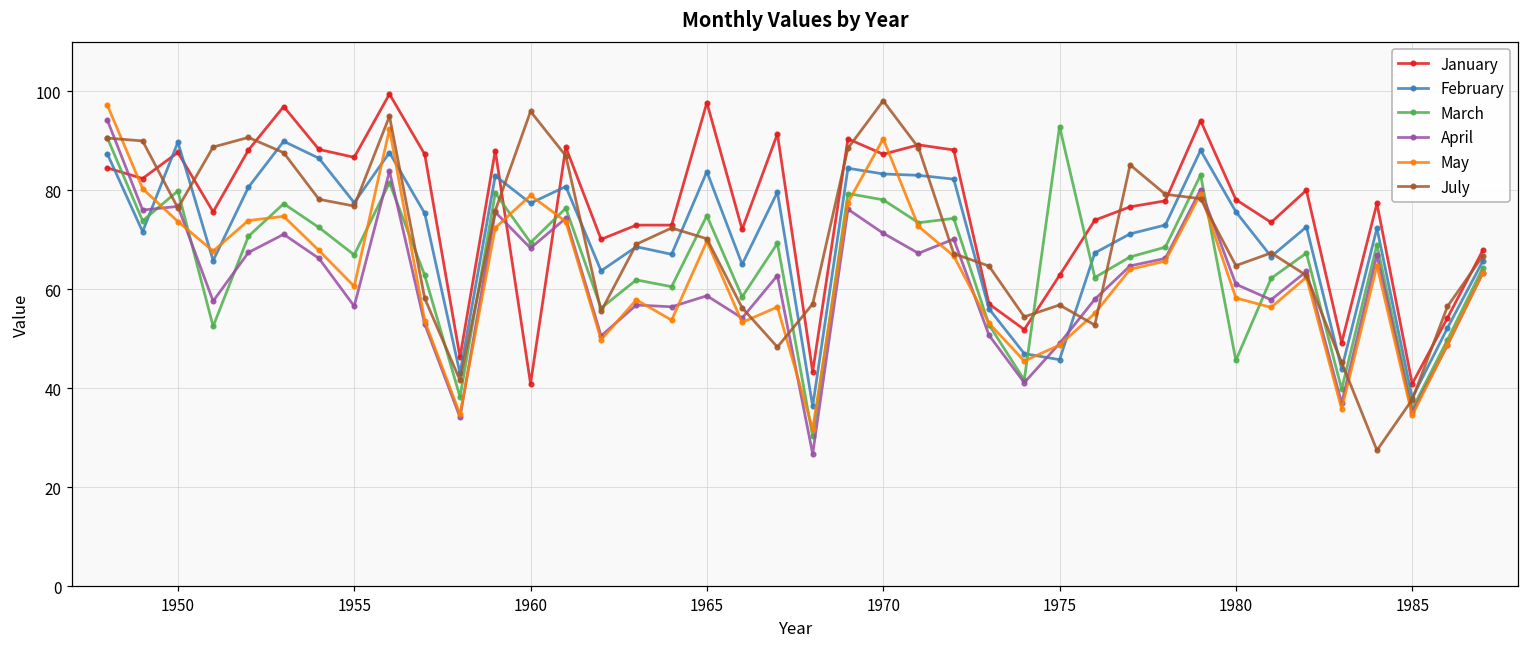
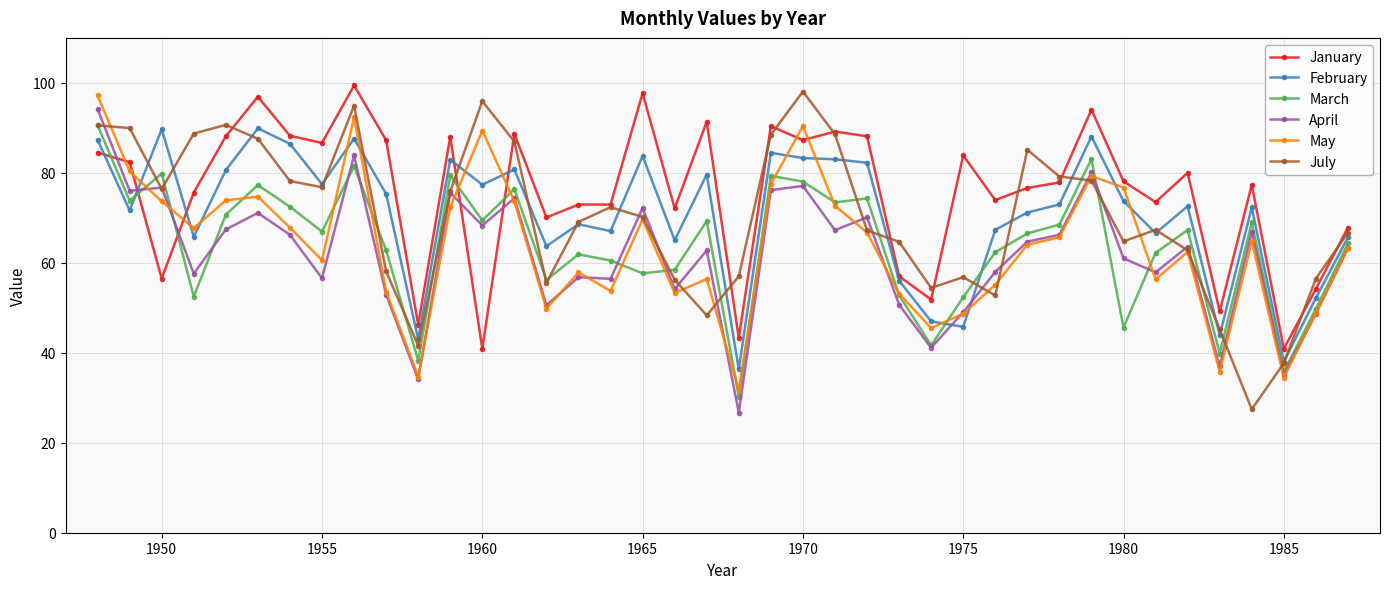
January, 1950: 88 -> 57
May, 1960: 79 -> 89
March, 1965: 75 -> 58
April, 1965: 59 -> 72
April, 1970: 71 -> 77
January, 1975: 63 -> 84
March, 1975: 93 -> 52
February, 1980: 76 -> 74
May, 1980: 58 -> 77
